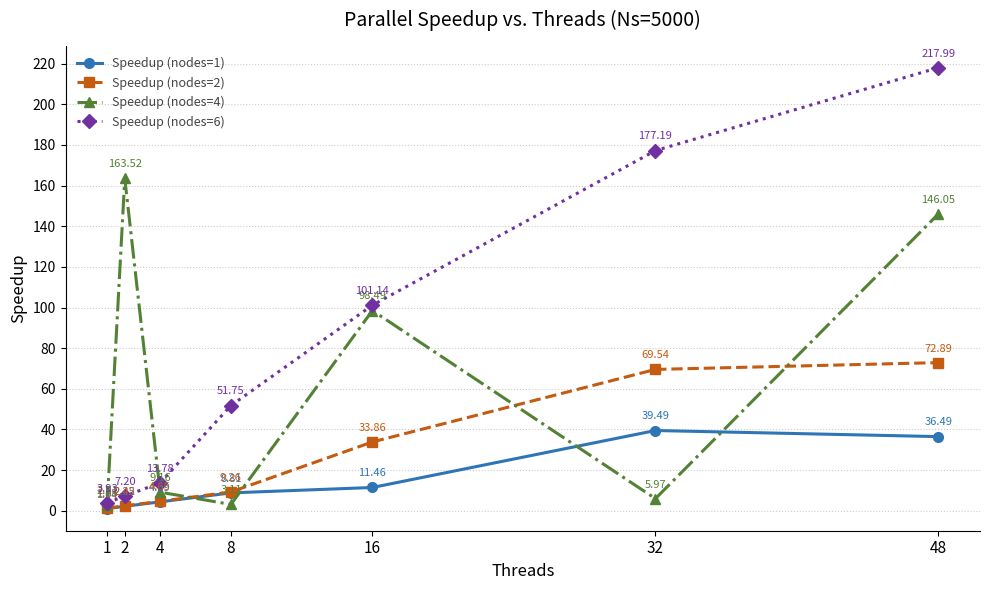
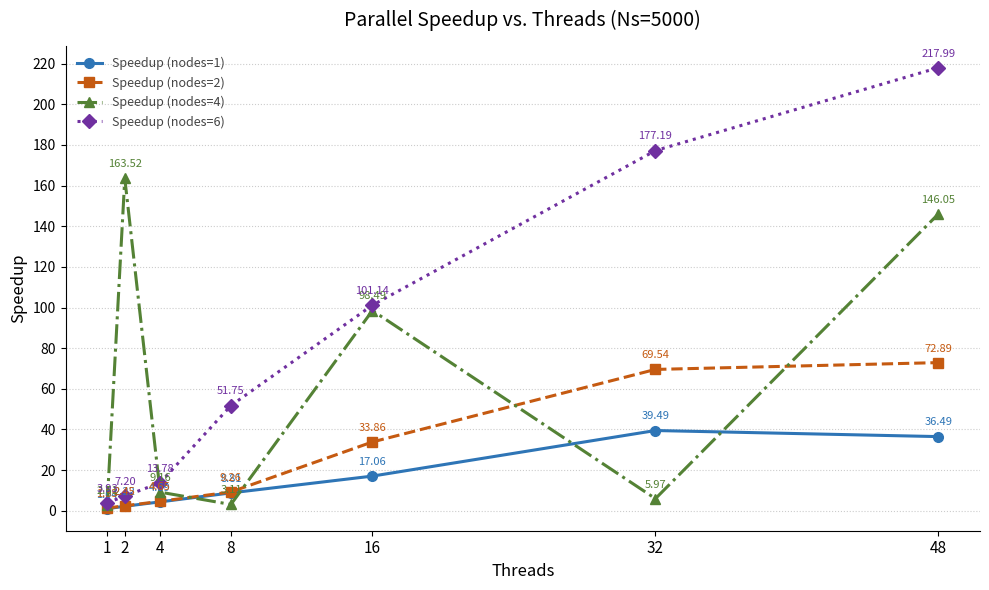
Speedup (nodes=1), 16: 11.46 -> 17.06
